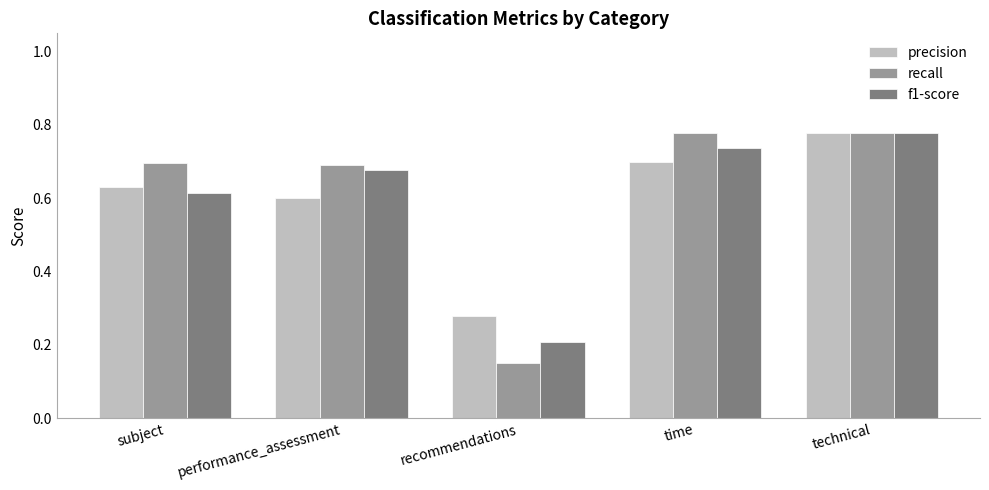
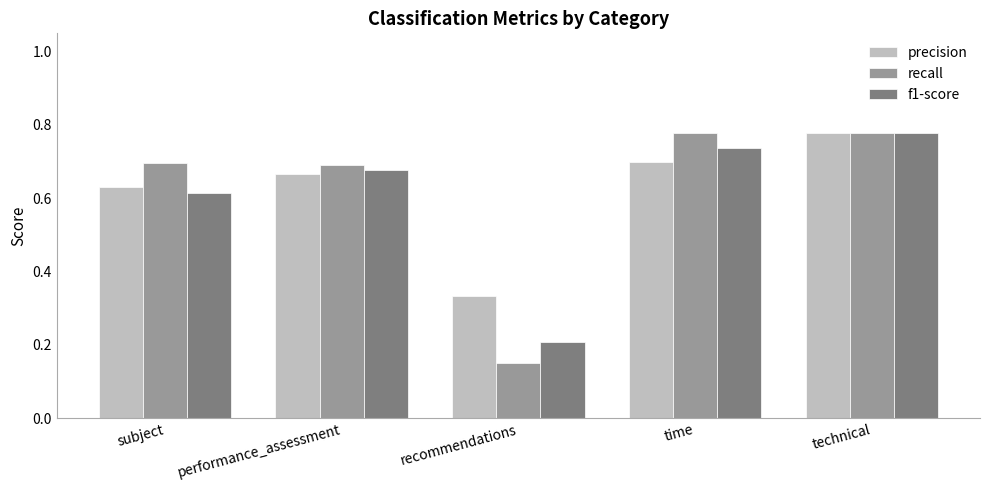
precision, performance_assessment: 0.60 -> 0.67
precision, recommendations: 0.28 -> 0.33
